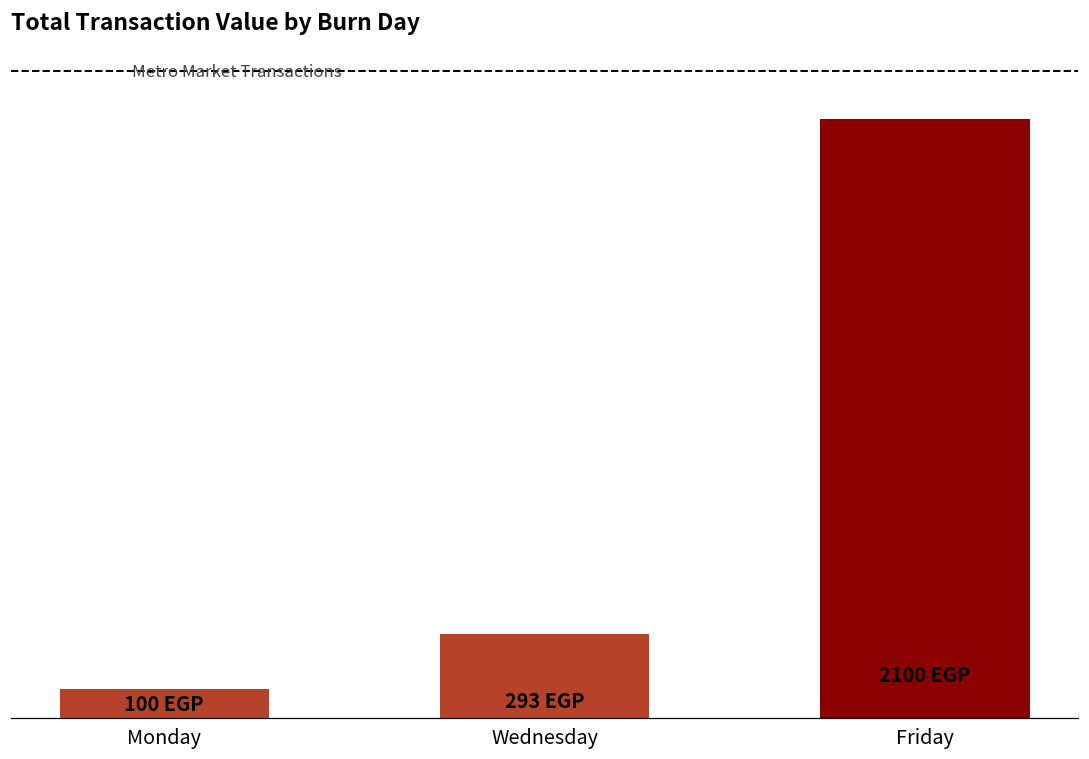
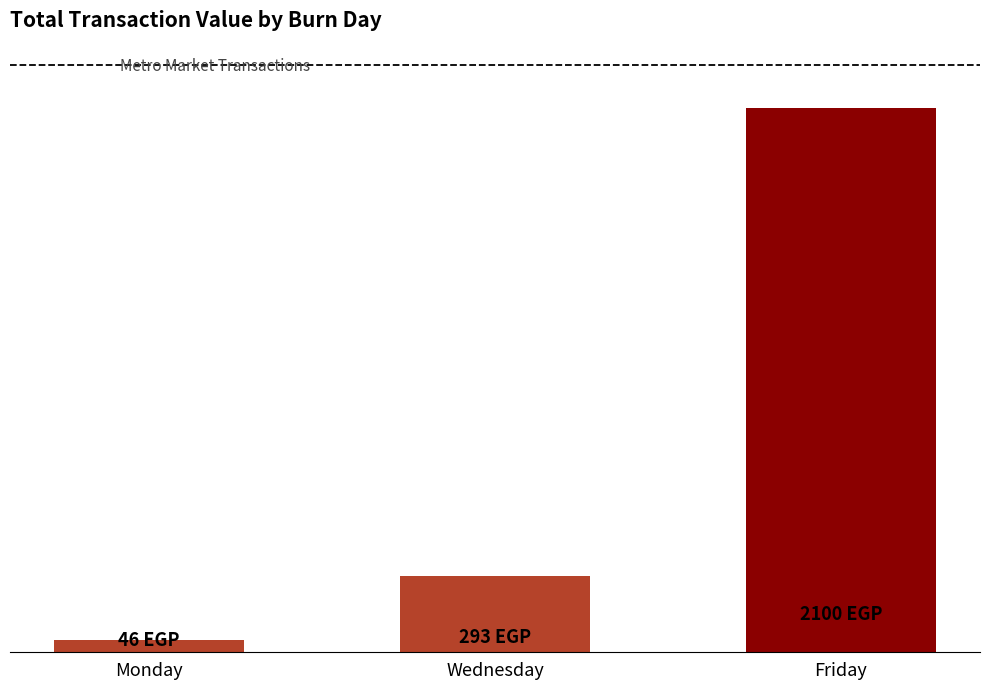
Monday: 100 -> 46
